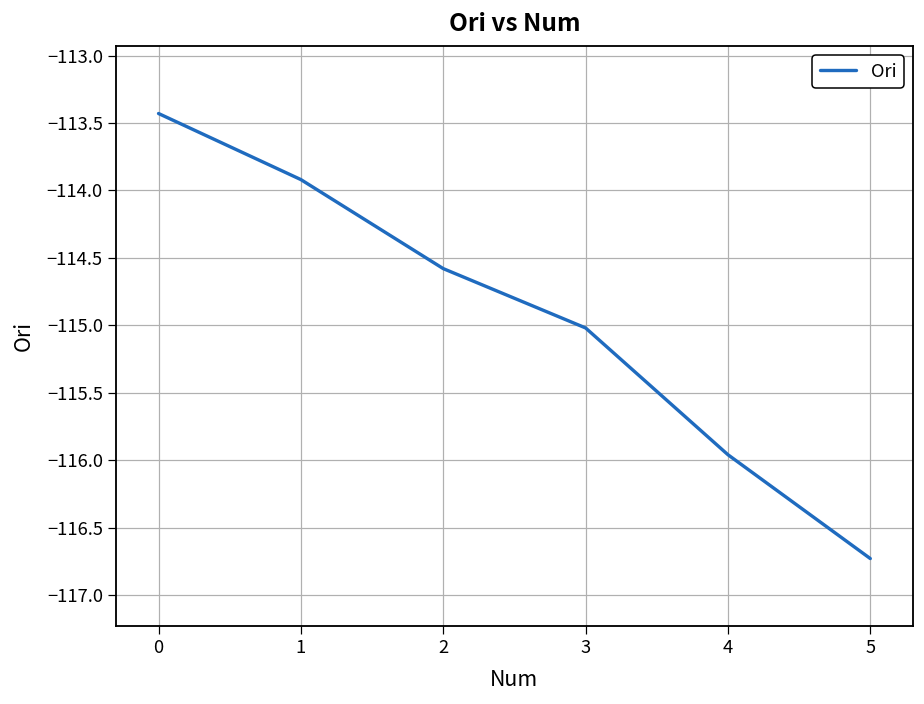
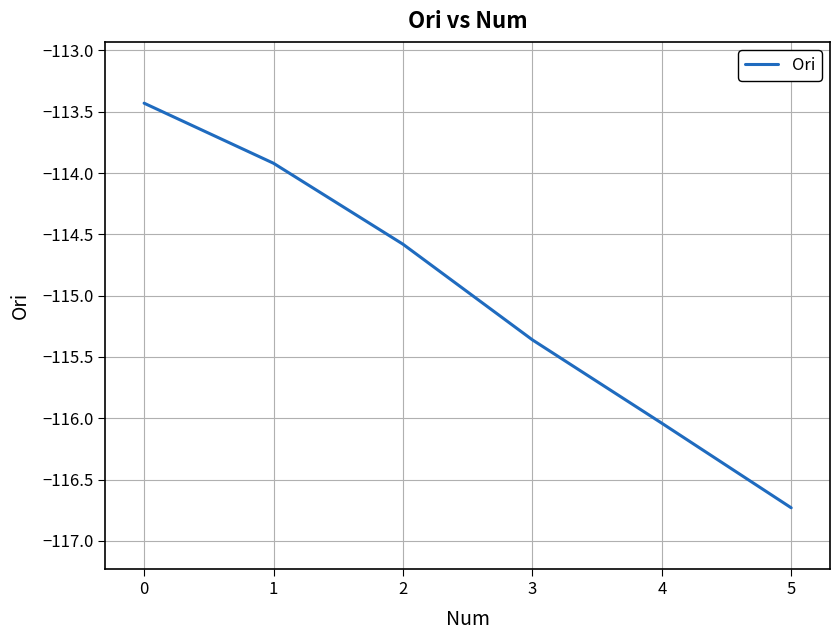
3: -115.02 -> -115.36
4: -115.96 -> -116.04
